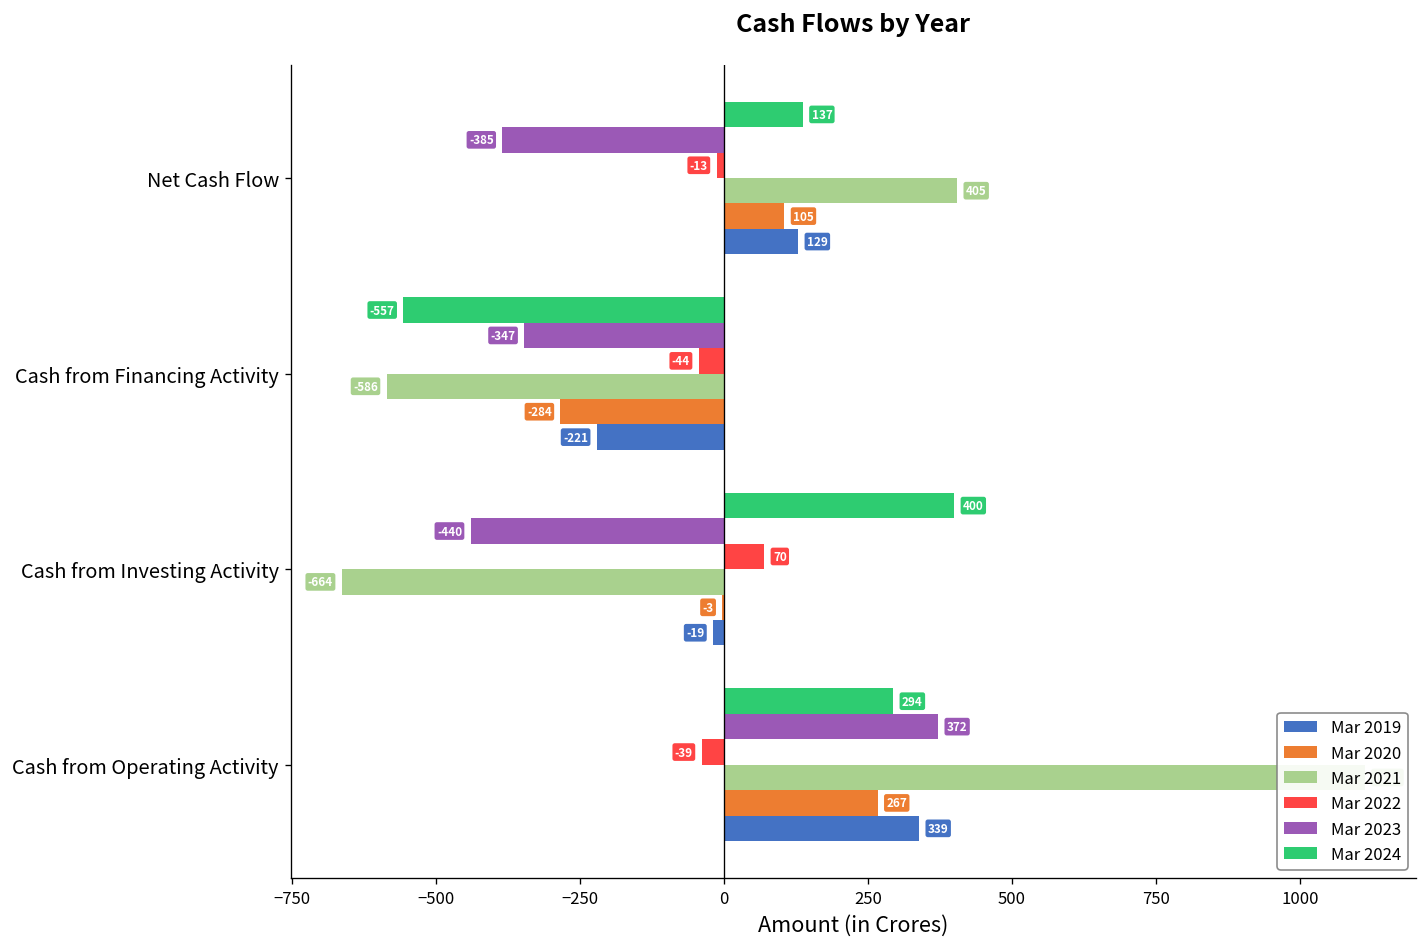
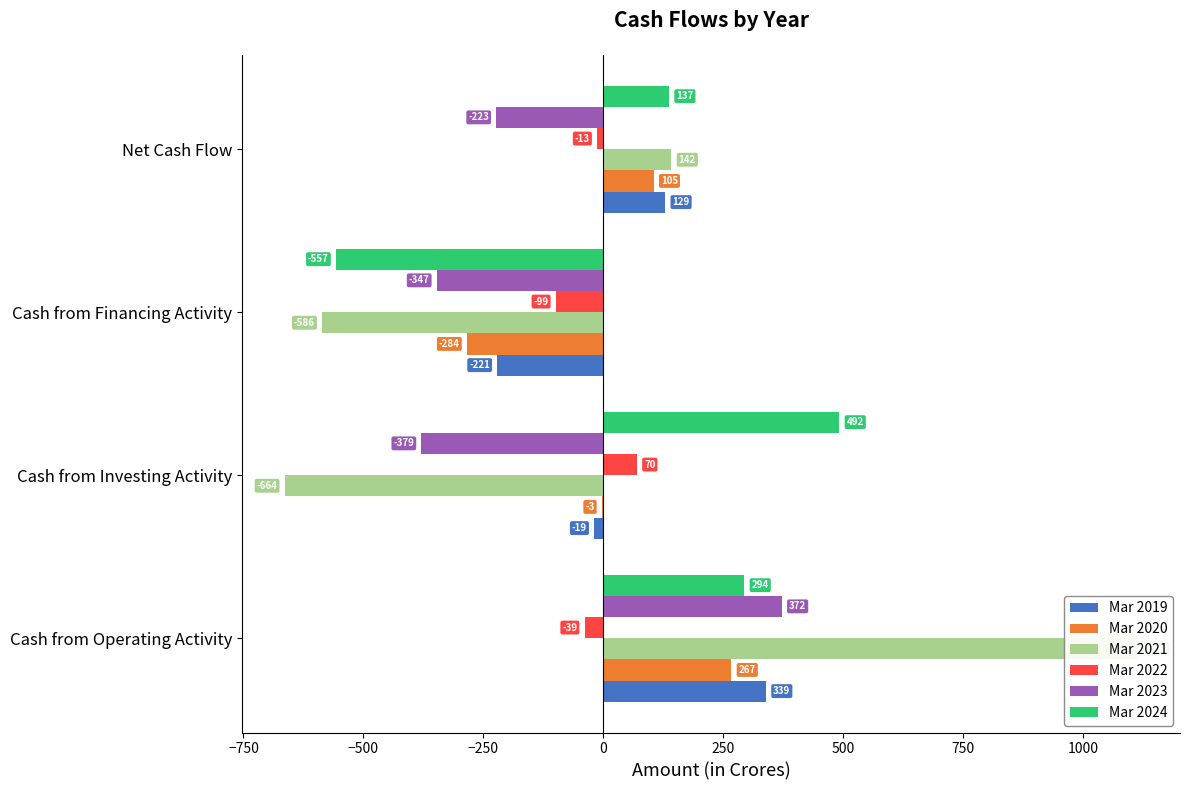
Mar 2023, Net Cash Flow: -385 -> -223
Mar 2021, Net Cash Flow: 405 -> 142
Mar 2022, Cash from Financing Activity: -44 -> -99
Mar 2024, Cash from Investing Activity: 400 -> 492
Mar 2023, Cash from Investing Activity: -440 -> -379
